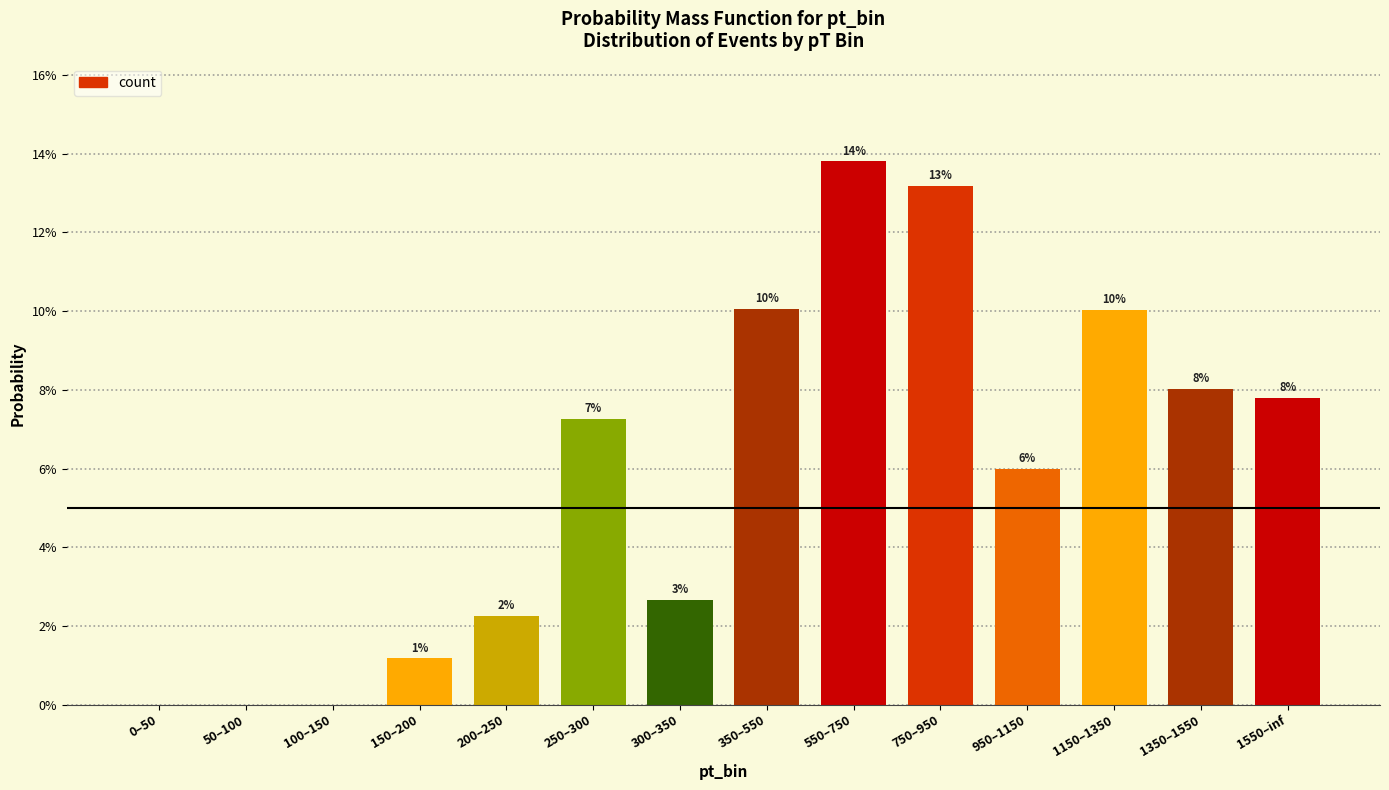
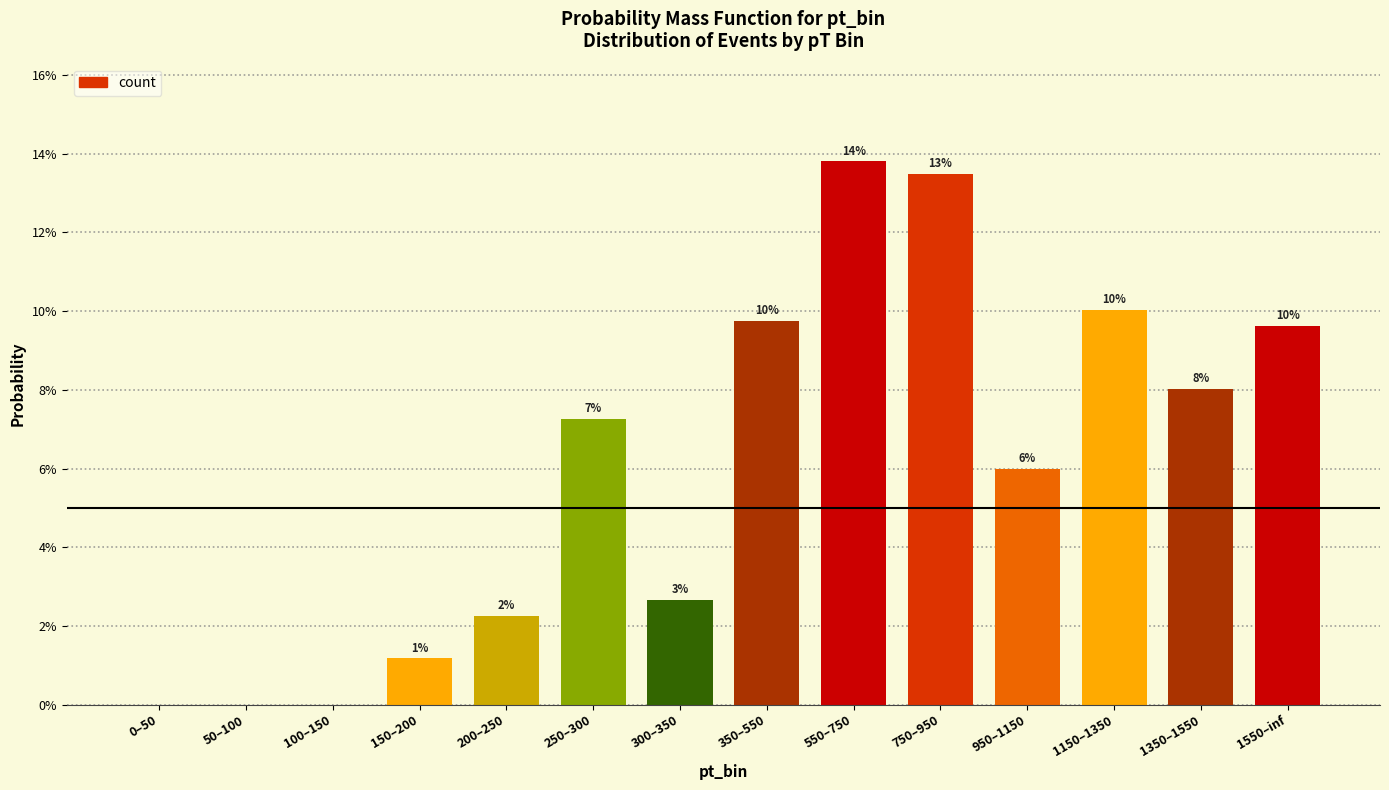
350–550: 10.1% -> 9.7%
750–950: 13.2% -> 13.5%
1550–inf: 8% -> 10%
